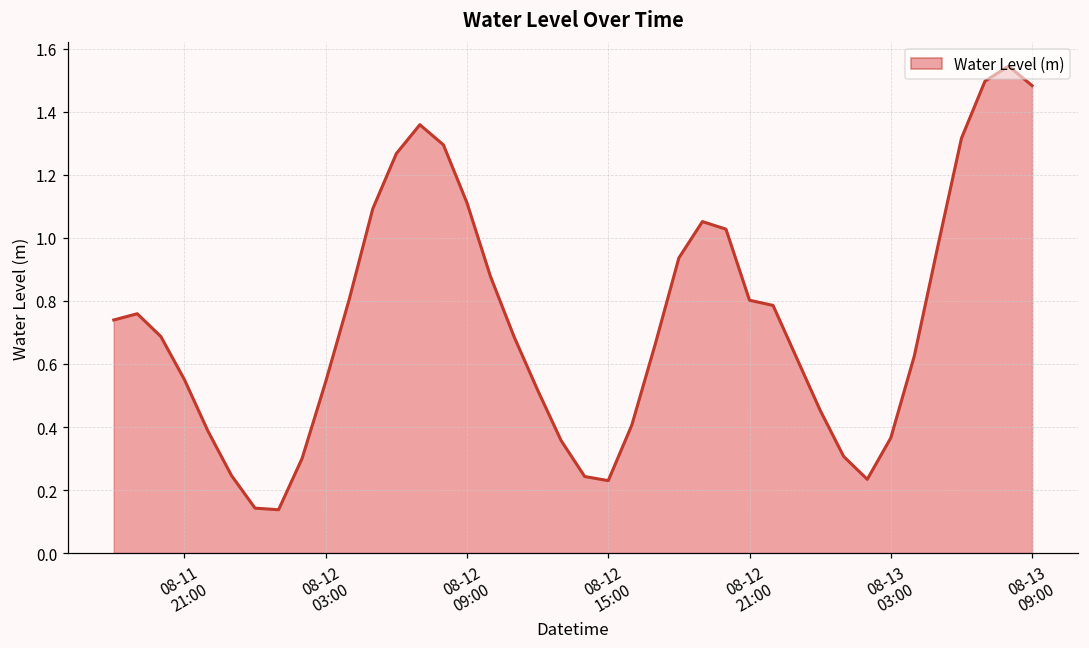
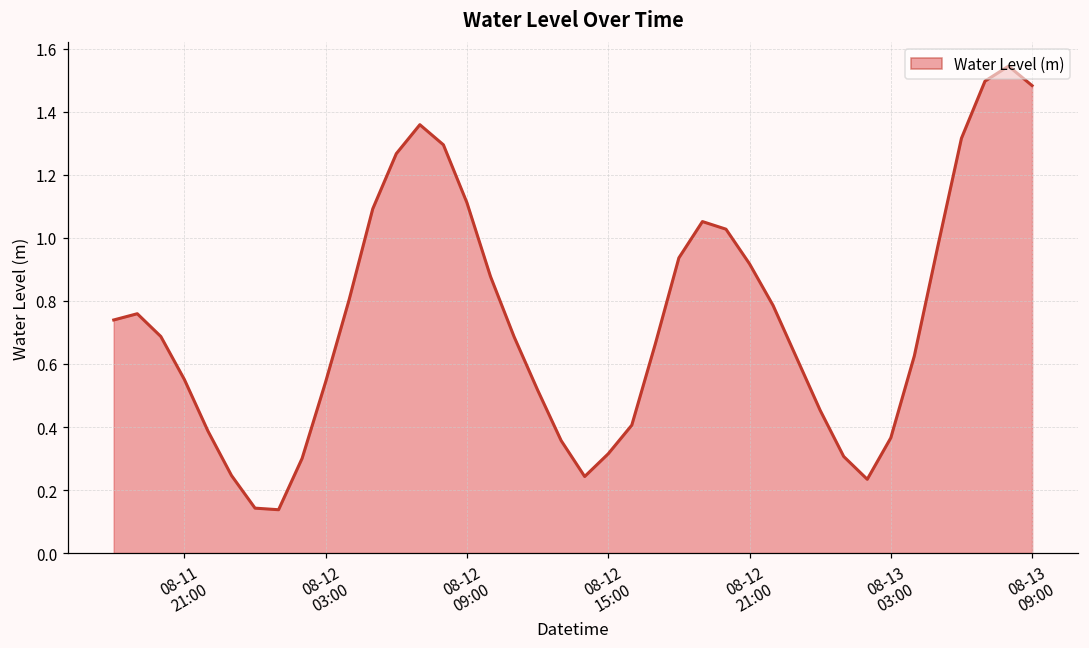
08-12 15:00: 0.23 -> 0.32
08-12 21:00: 0.80 -> 0.92
